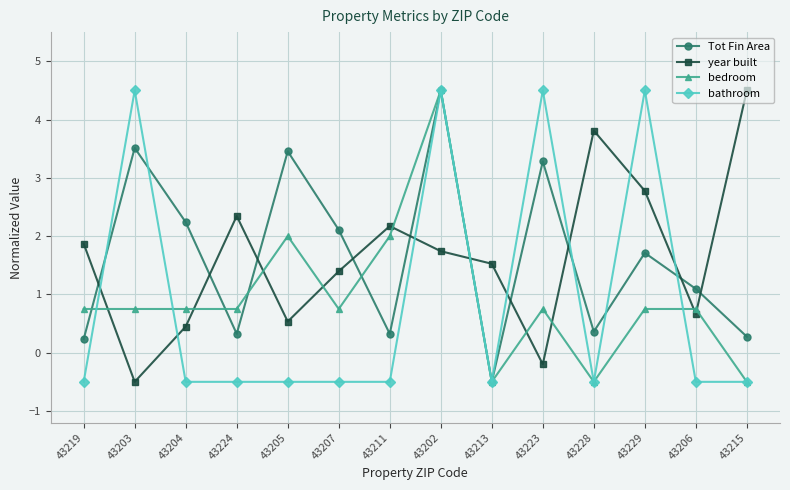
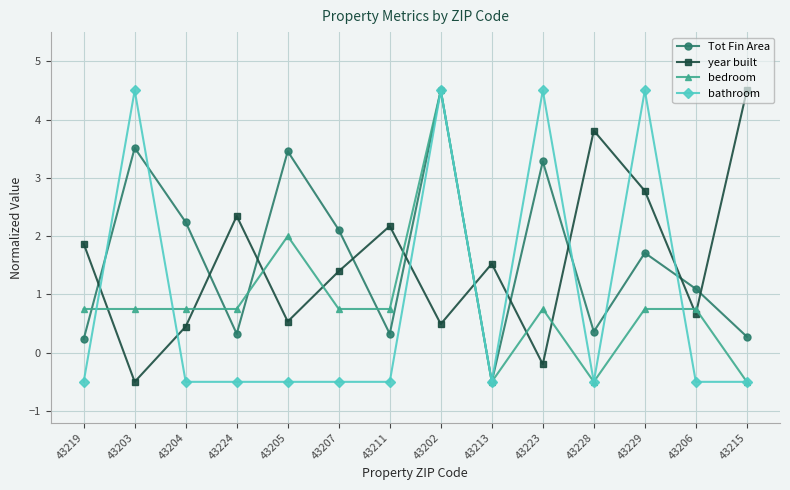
bedroom, 43211: 2.0 -> 0.8
year built, 43202: 1.7 -> 0.5
